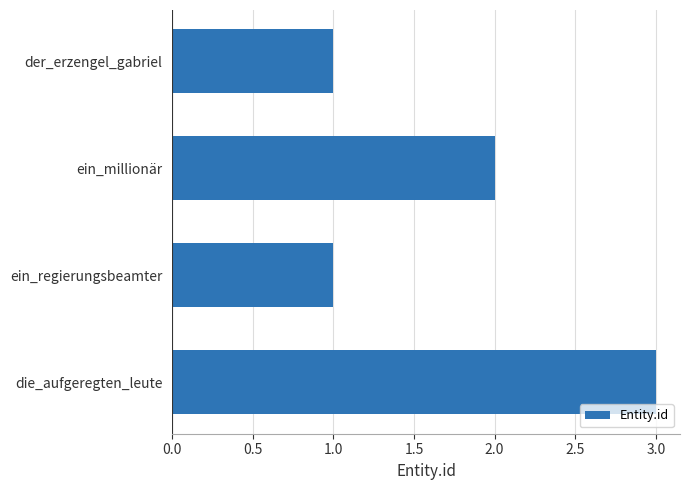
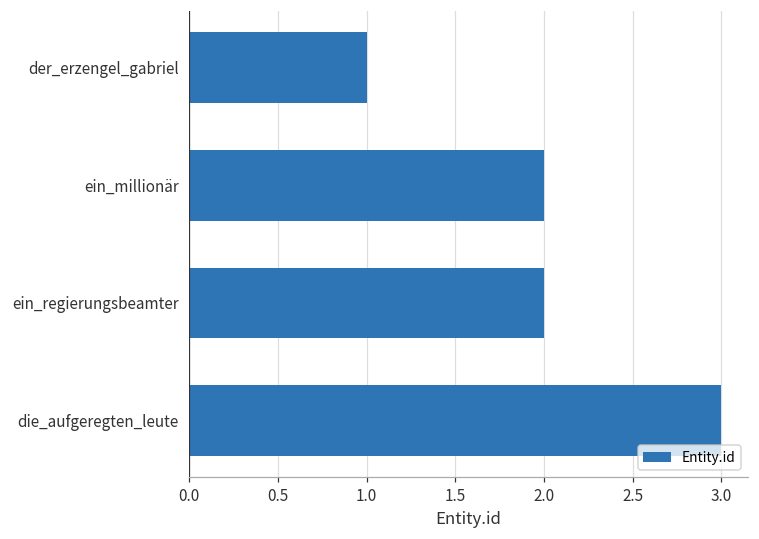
ein_regierungsbeamter: 1 -> 2
